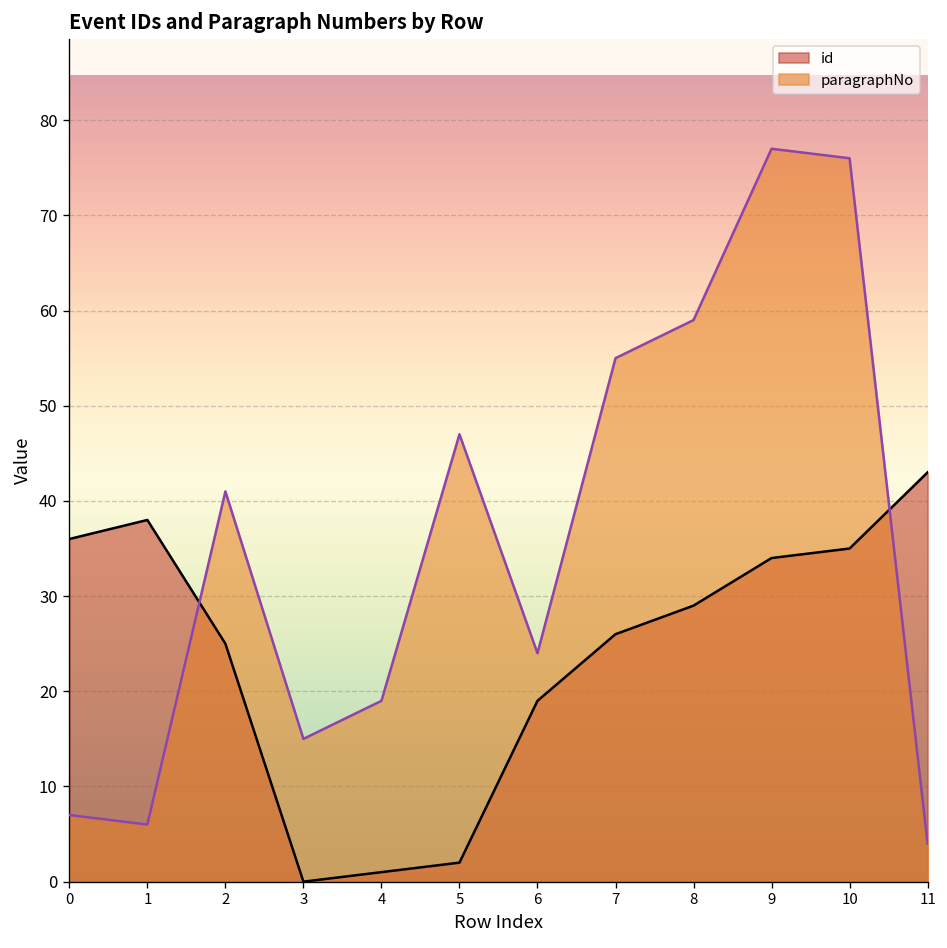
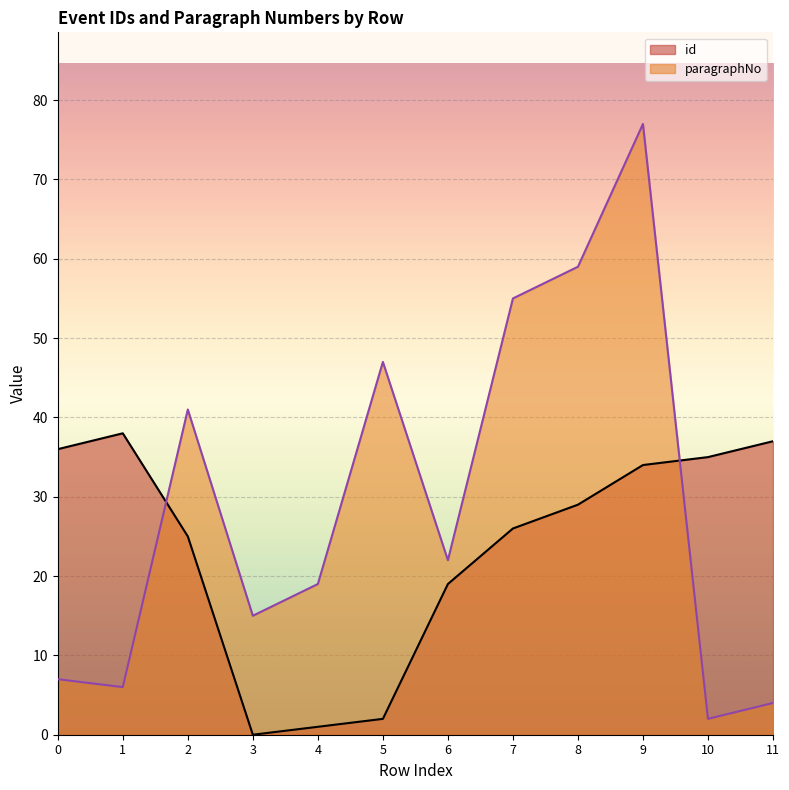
paragraphNo, 6: 24 -> 22
paragraphNo, 10: 76 -> 2
id, 11: 43 -> 37
